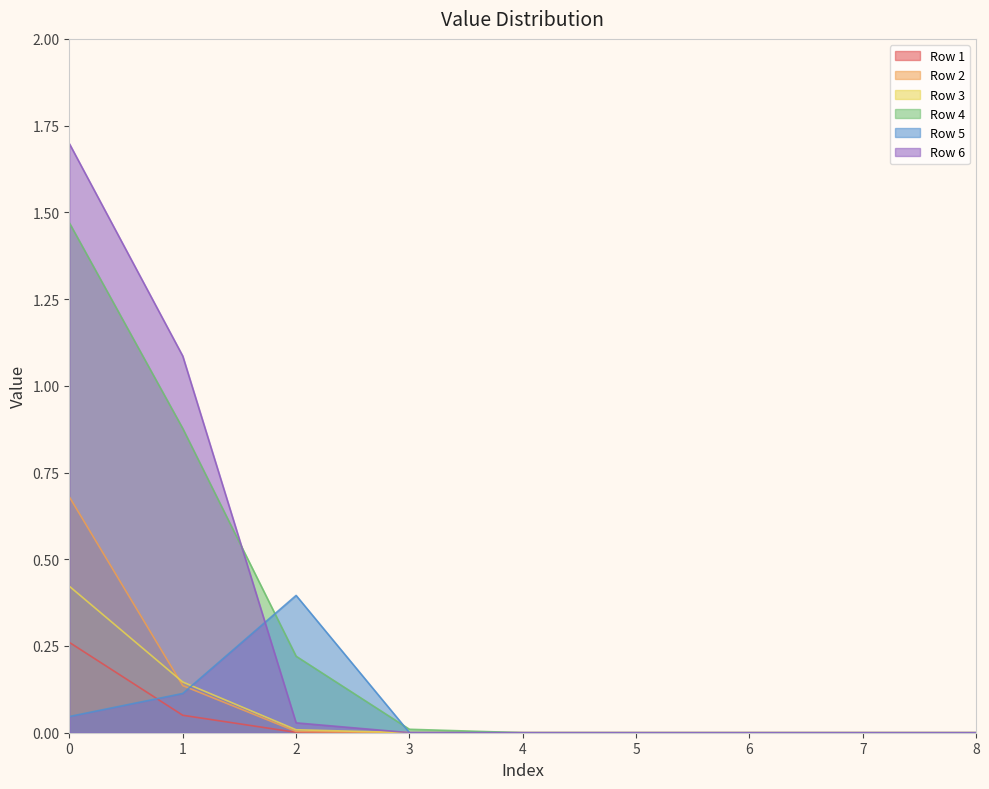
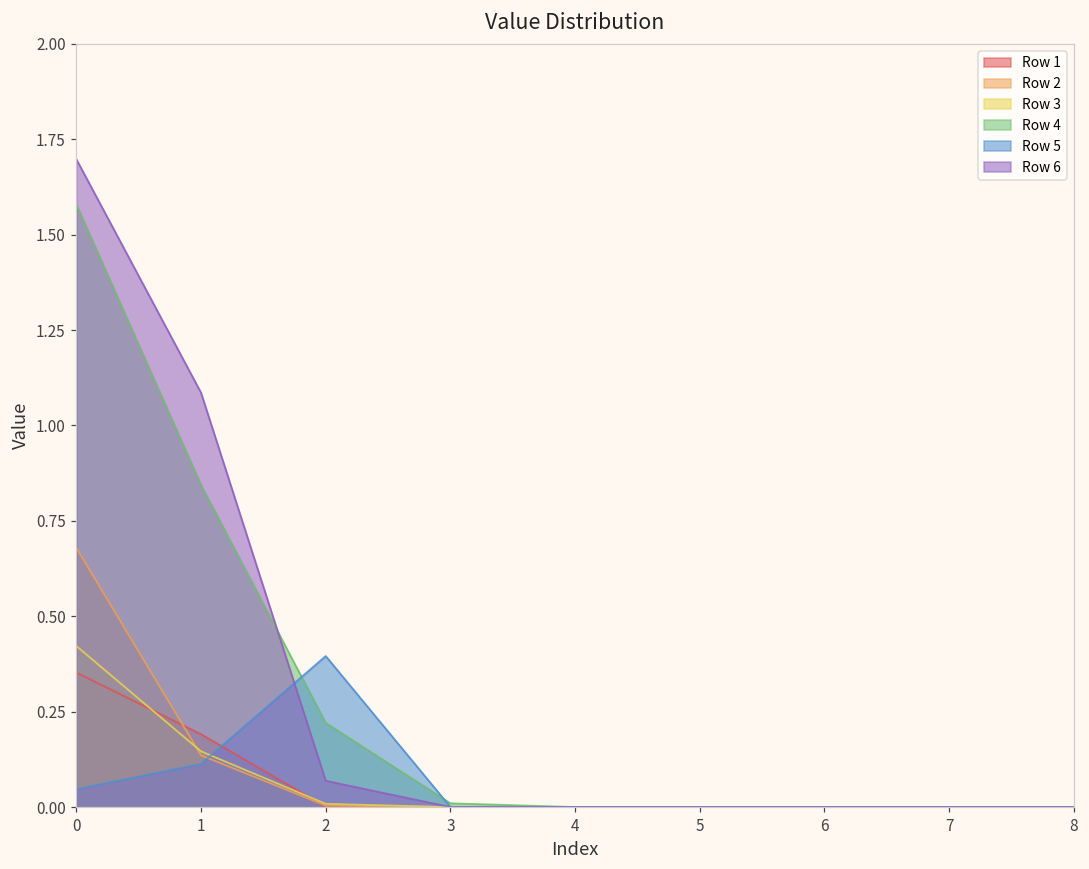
Row 1, 0: 0.26 -> 0.35
Row 4, 0: 1.47 -> 1.58
Row 1, 1: 0.05 -> 0.19
Row 4, 1: 0.88 -> 0.84
Row 6, 2: 0.03 -> 0.07
